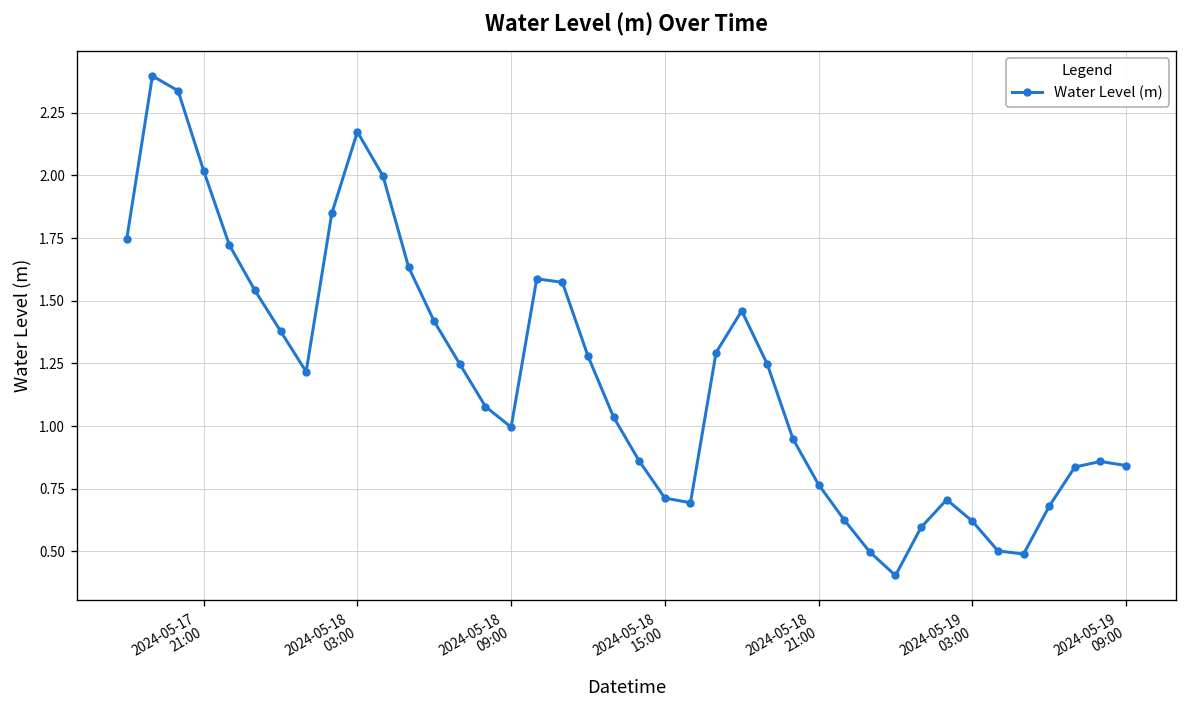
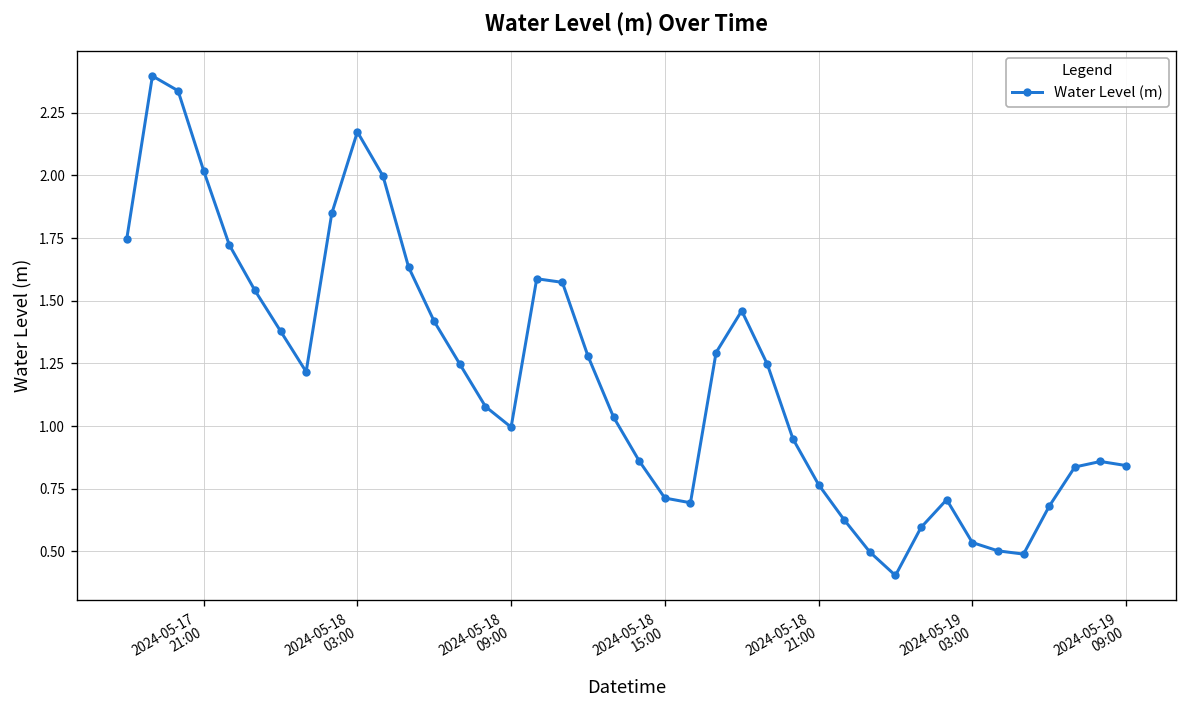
2024-05-19 03:00: 0.62 -> 0.54
